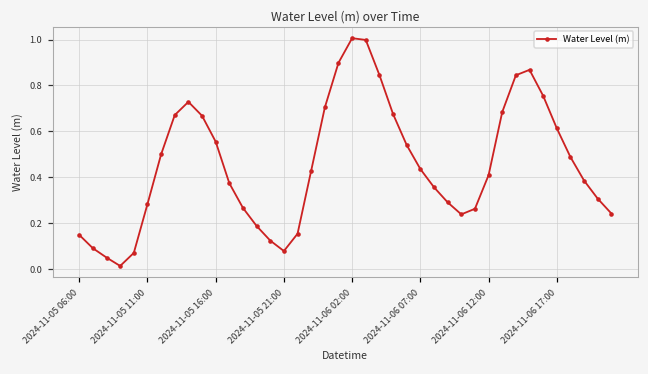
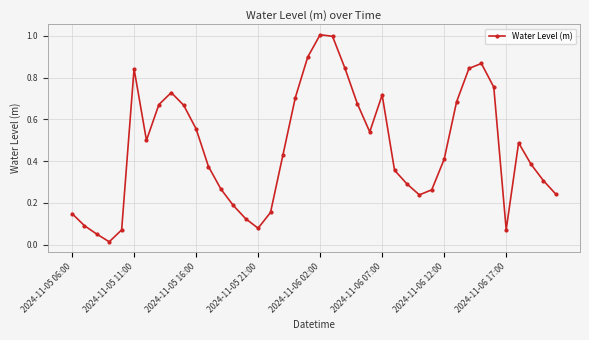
2024-11-05 11:00: 0.28 -> 0.84
2024-11-06 07:00: 0.44 -> 0.72
2024-11-06 17:00: 0.61 -> 0.07
